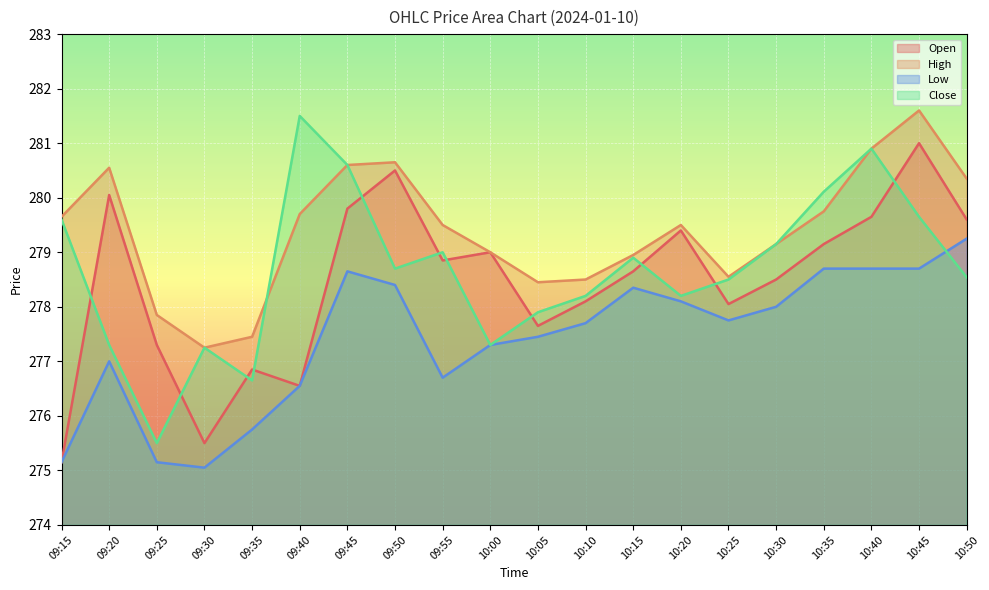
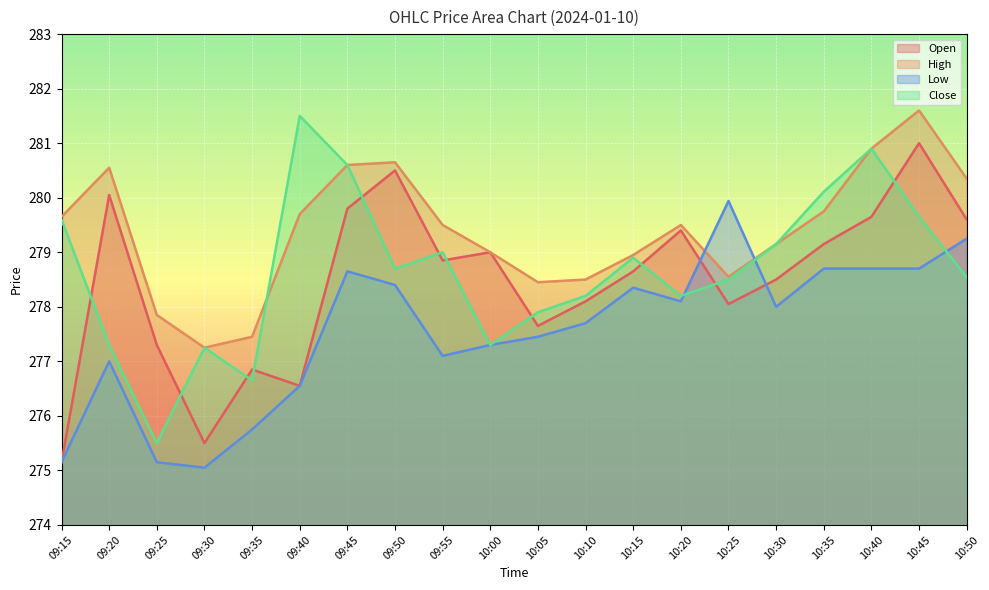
Low, 09:55: 276.7 -> 277.1
Low, 10:25: 277.8 -> 279.9
